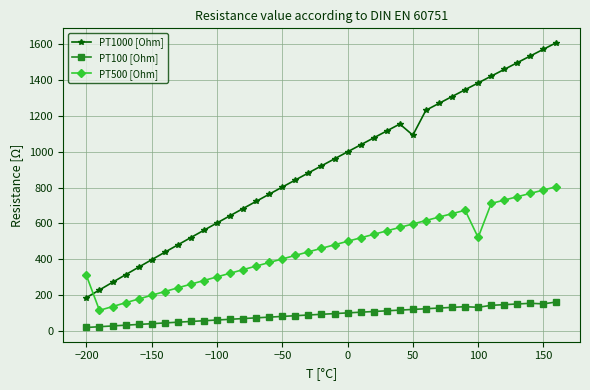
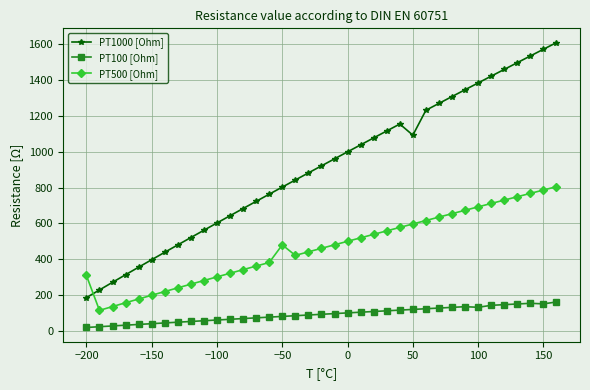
PT500 [Ohm], −50: 400 -> 480
PT500 [Ohm], 100: 520 -> 690
